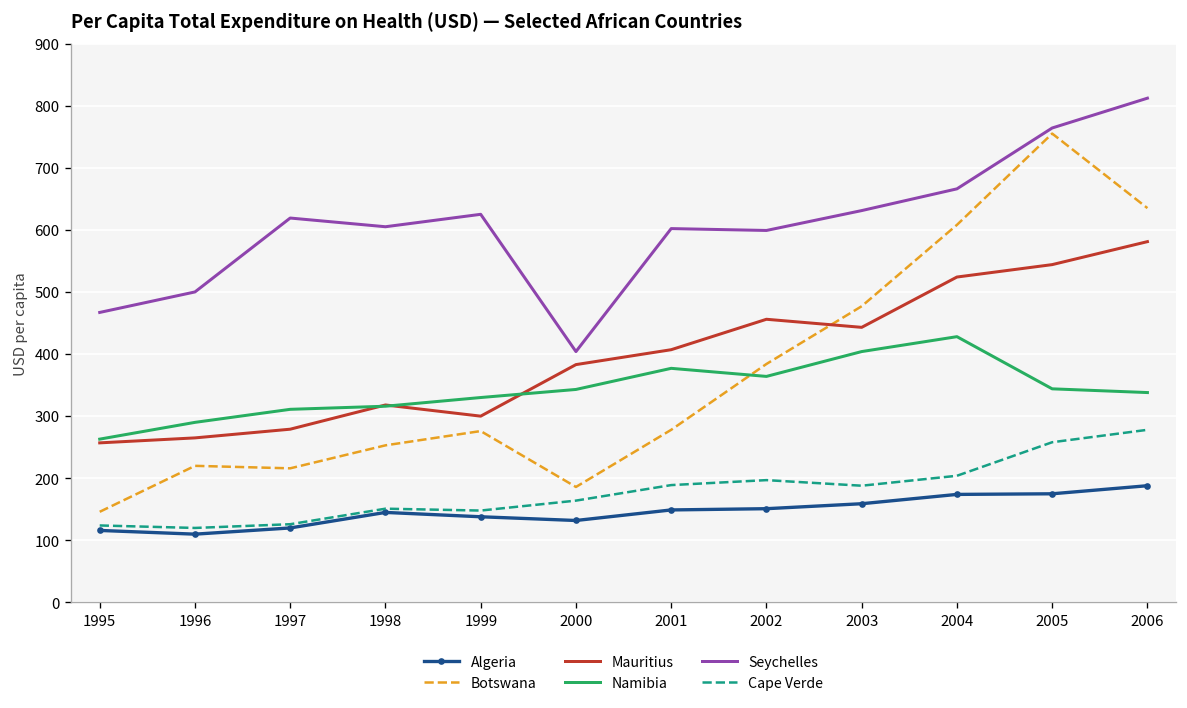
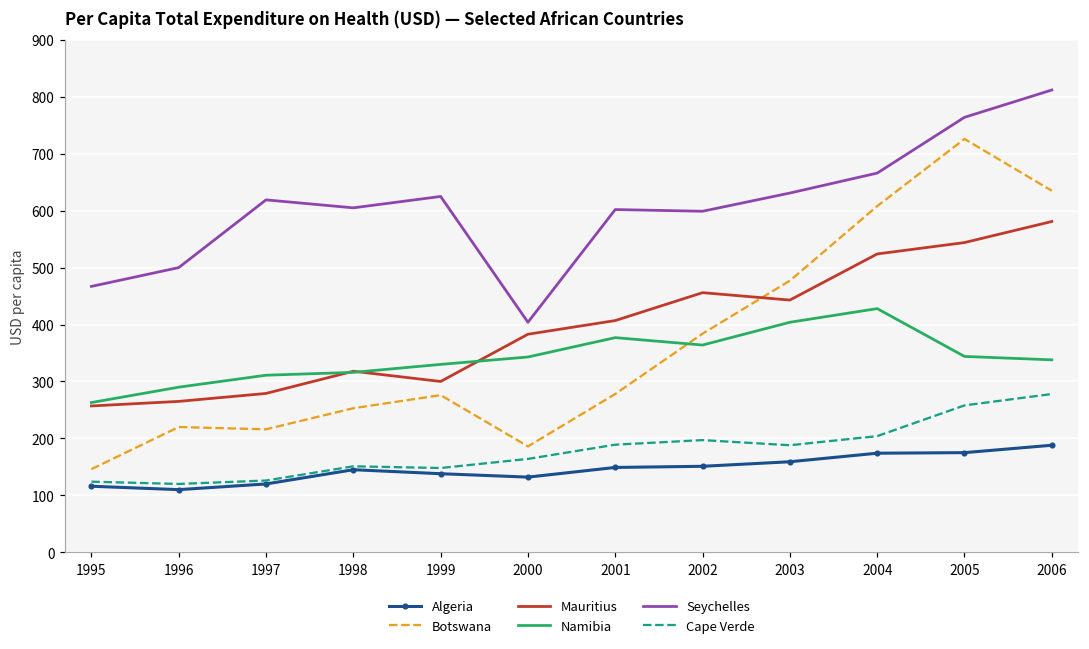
Botswana, 2005: 760 -> 730
